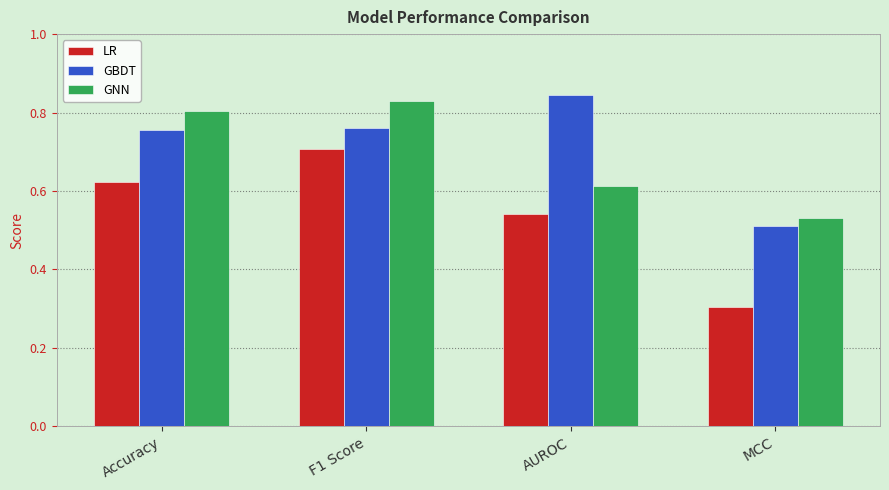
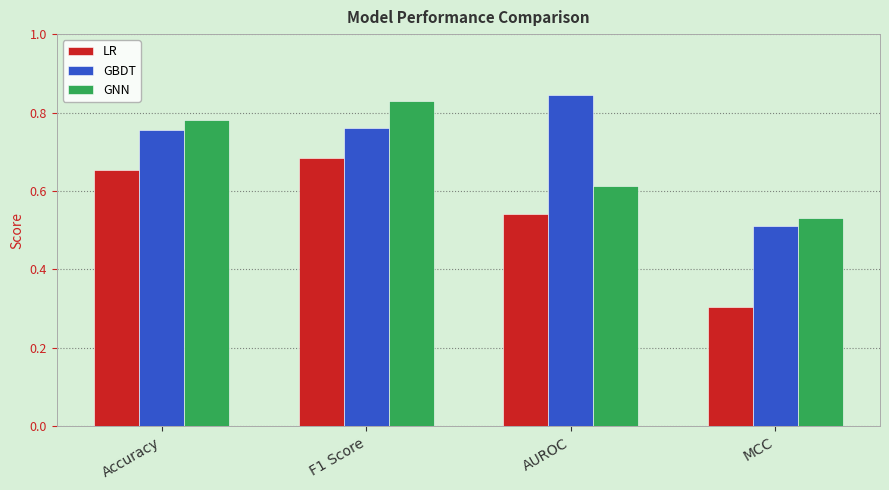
LR, Accuracy: 0.62 -> 0.65
GNN, Accuracy: 0.81 -> 0.78
LR, F1 Score: 0.71 -> 0.69
